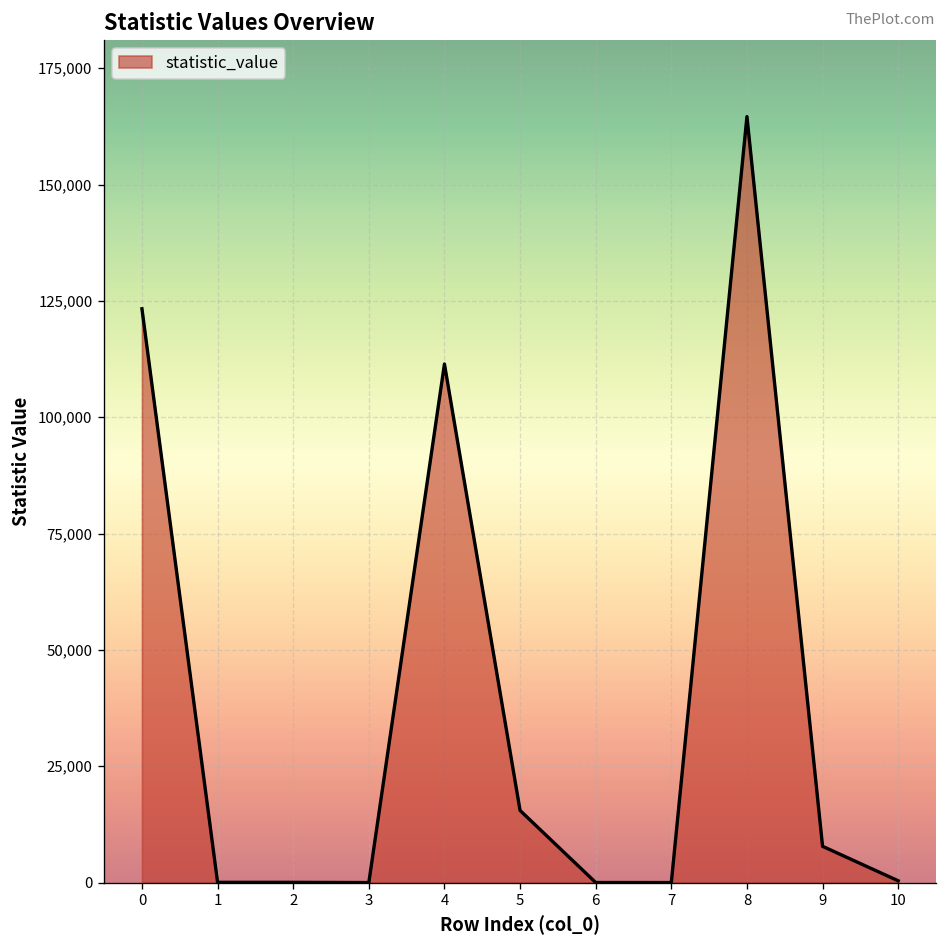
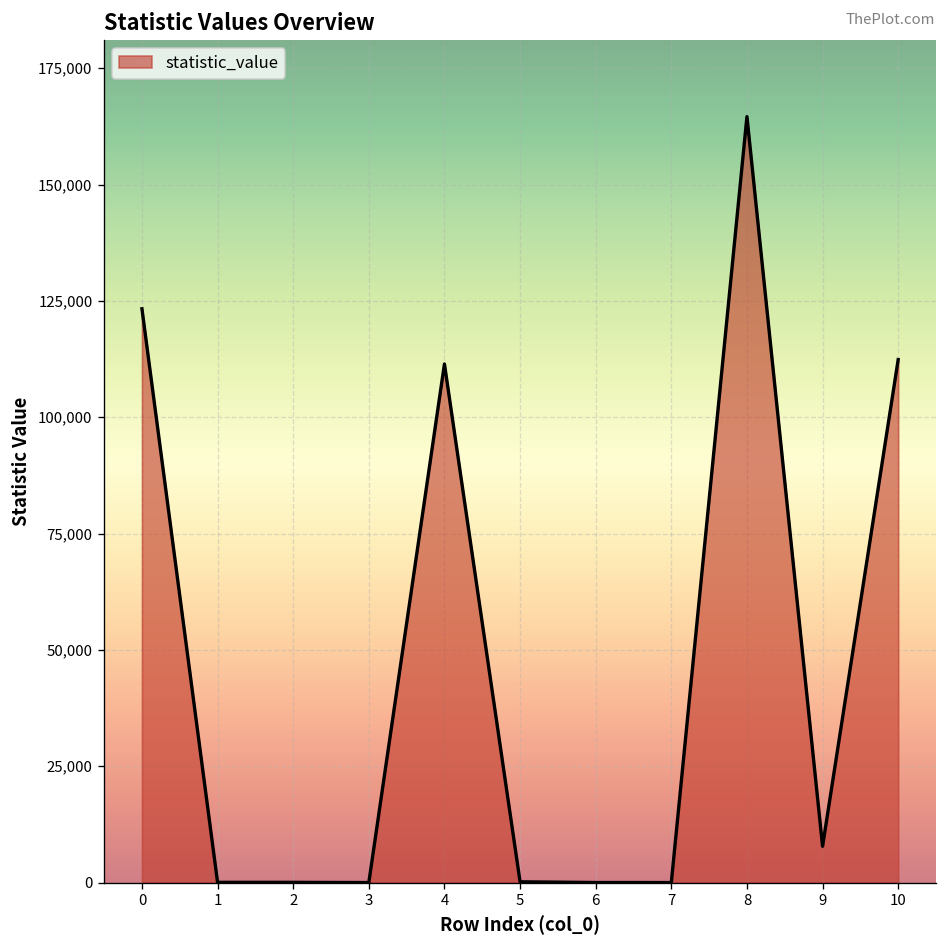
5: 16,000 -> 0
10: 0 -> 112,000
